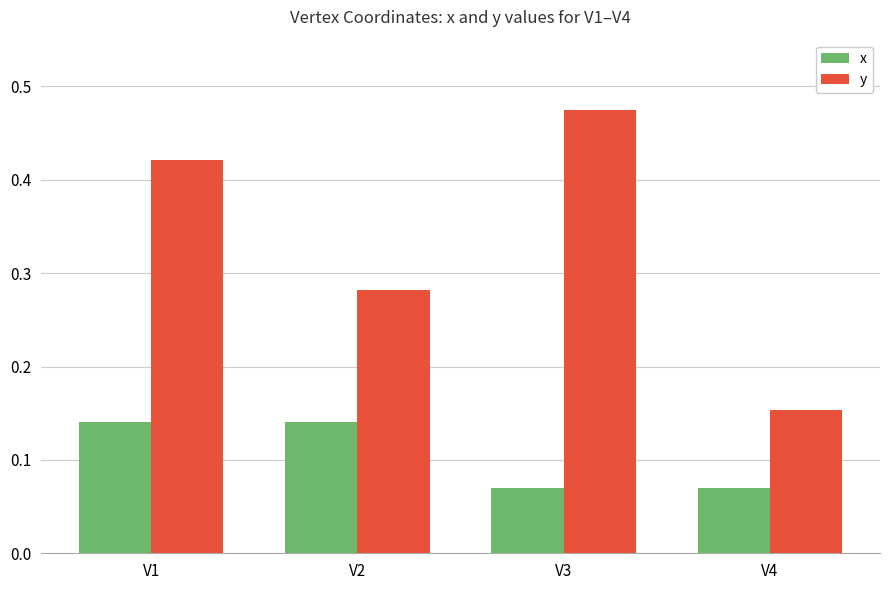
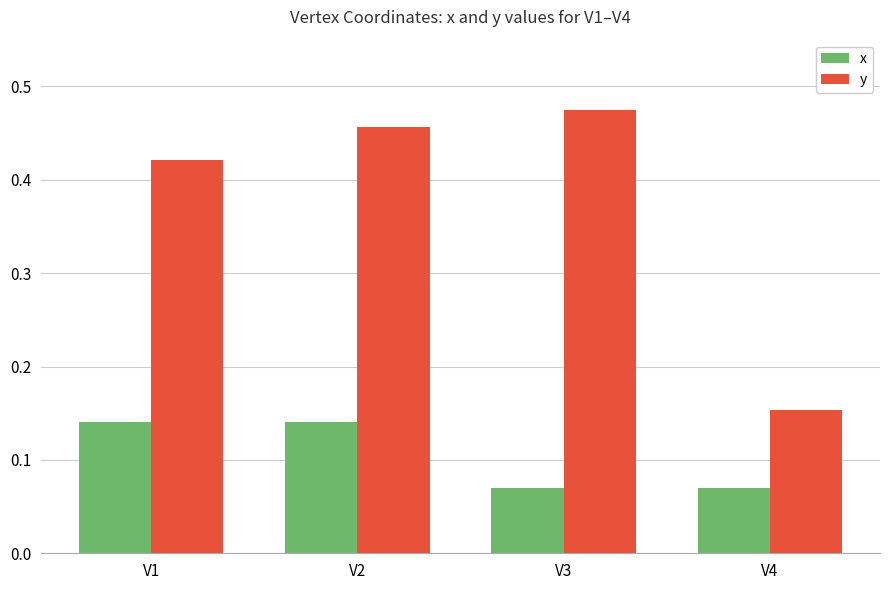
y, V2: 0.28 -> 0.46
